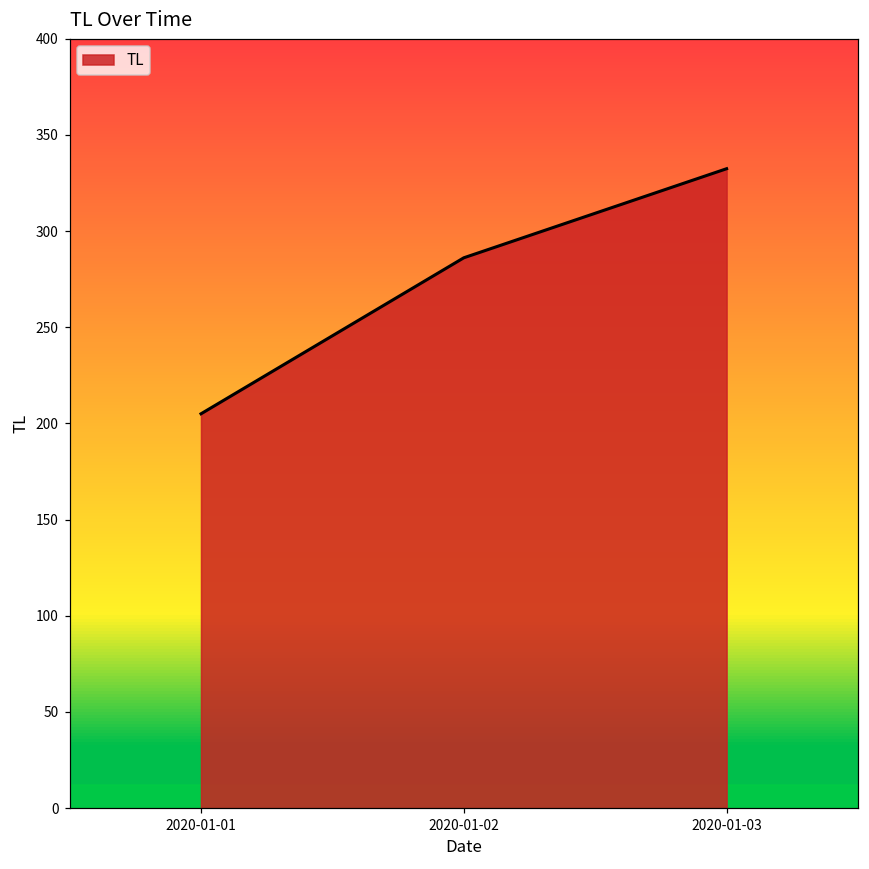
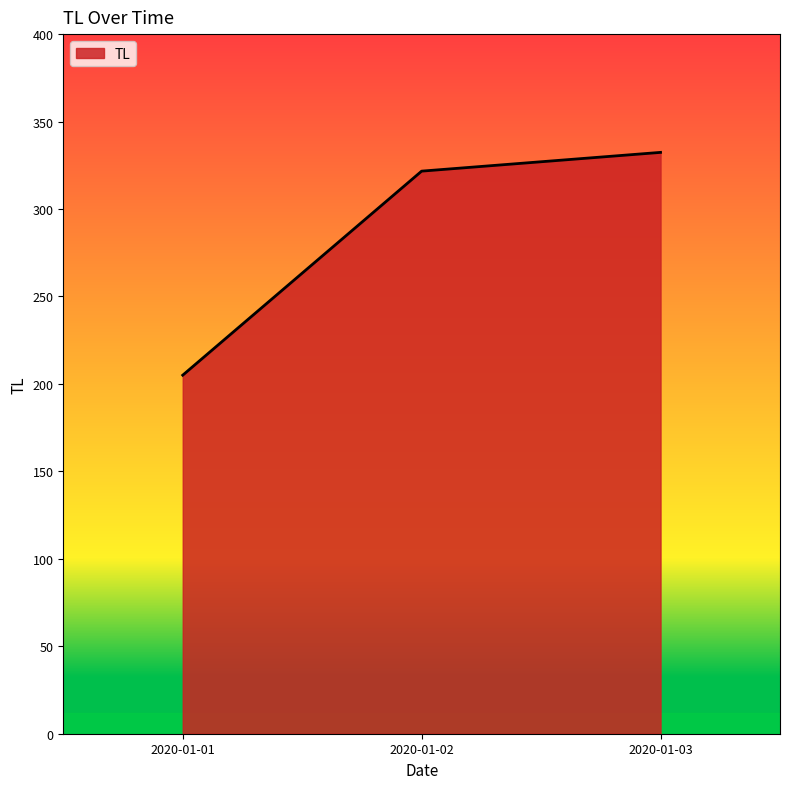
2020-01-02: 286 -> 322
